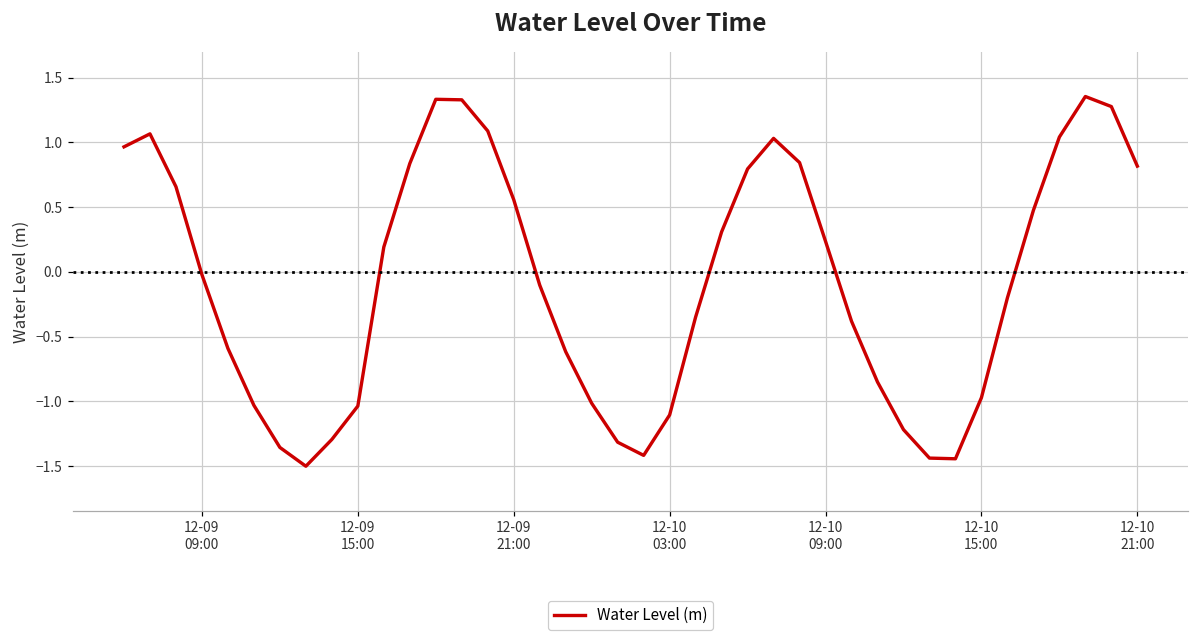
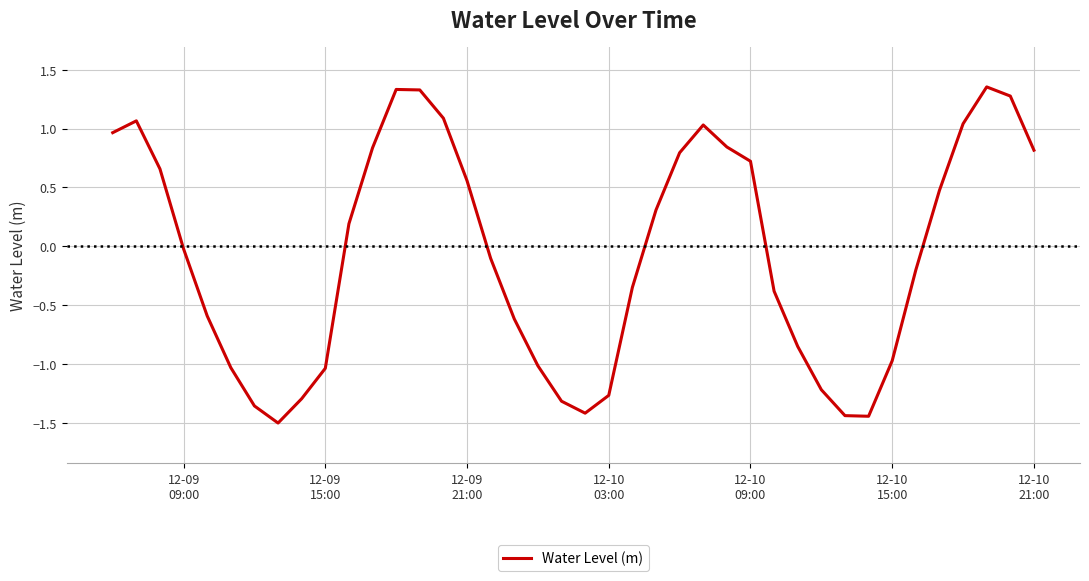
12-10 03:00: -1.10 -> -1.27
12-10 09:00: 0.24 -> 0.72
